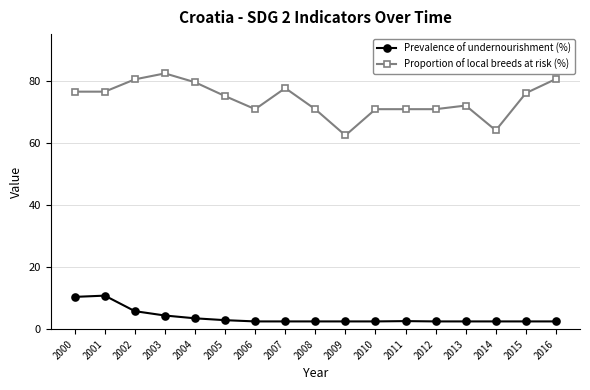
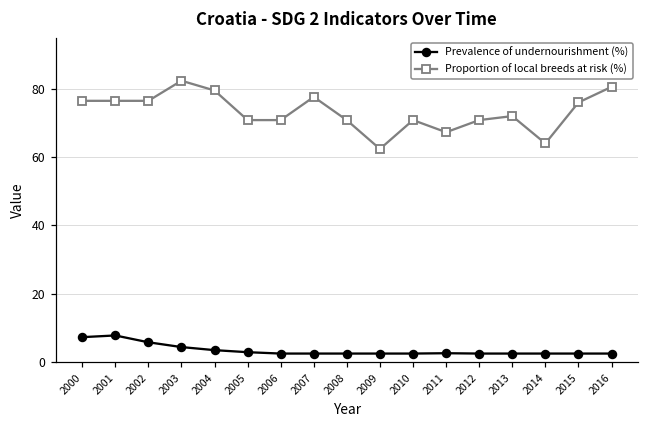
Prevalence of undernourishment (%), 2000: 10 -> 7
Prevalence of undernourishment (%), 2001: 11 -> 8
Proportion of local breeds at risk (%), 2002: 80 -> 76
Proportion of local breeds at risk (%), 2005: 75 -> 71
Proportion of local breeds at risk (%), 2011: 71 -> 67
